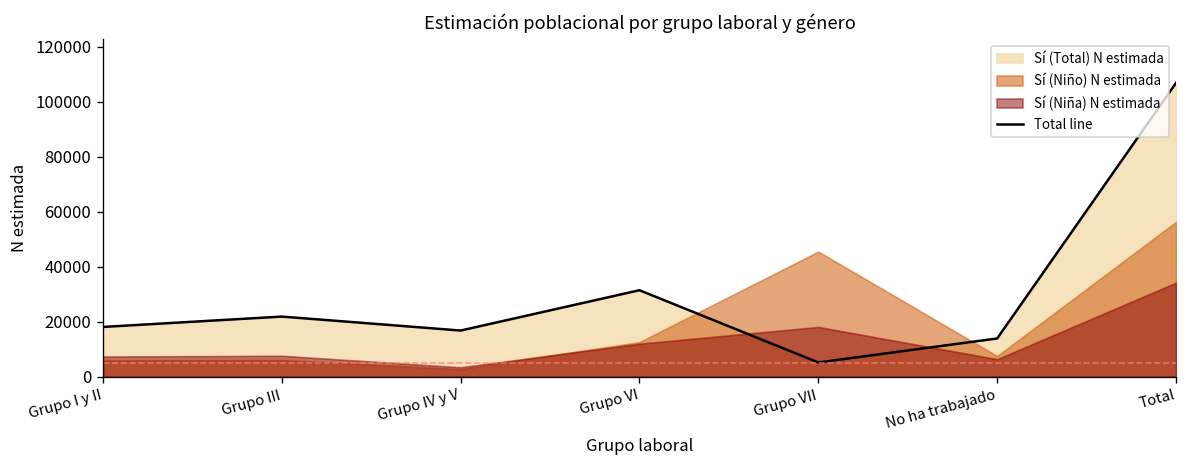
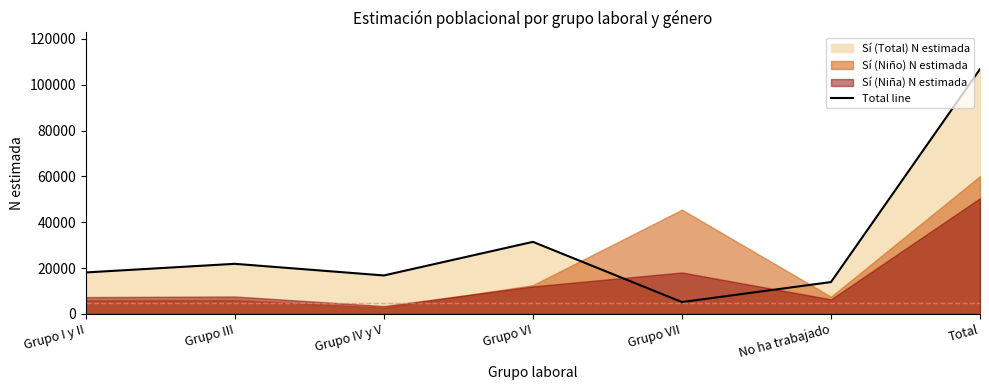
Sí (Niño) N estimada, Total: 56000 -> 60000
Sí (Niña) N estimada, Total: 34000 -> 51000
